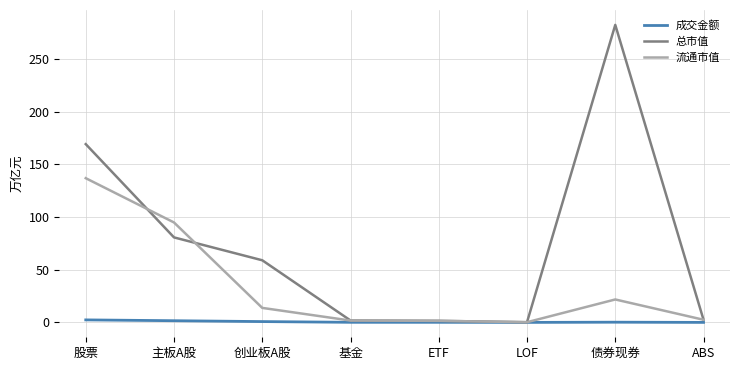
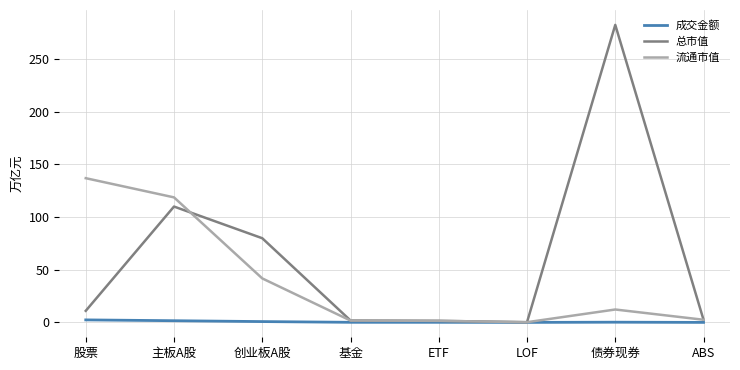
总市值, 股票: 169 -> 11
总市值, 主板A股: 81 -> 110
流通市值, 主板A股: 95 -> 119
总市值, 创业板A股: 59 -> 80
流通市值, 创业板A股: 14 -> 42
流通市值, 债券现券: 22 -> 12
